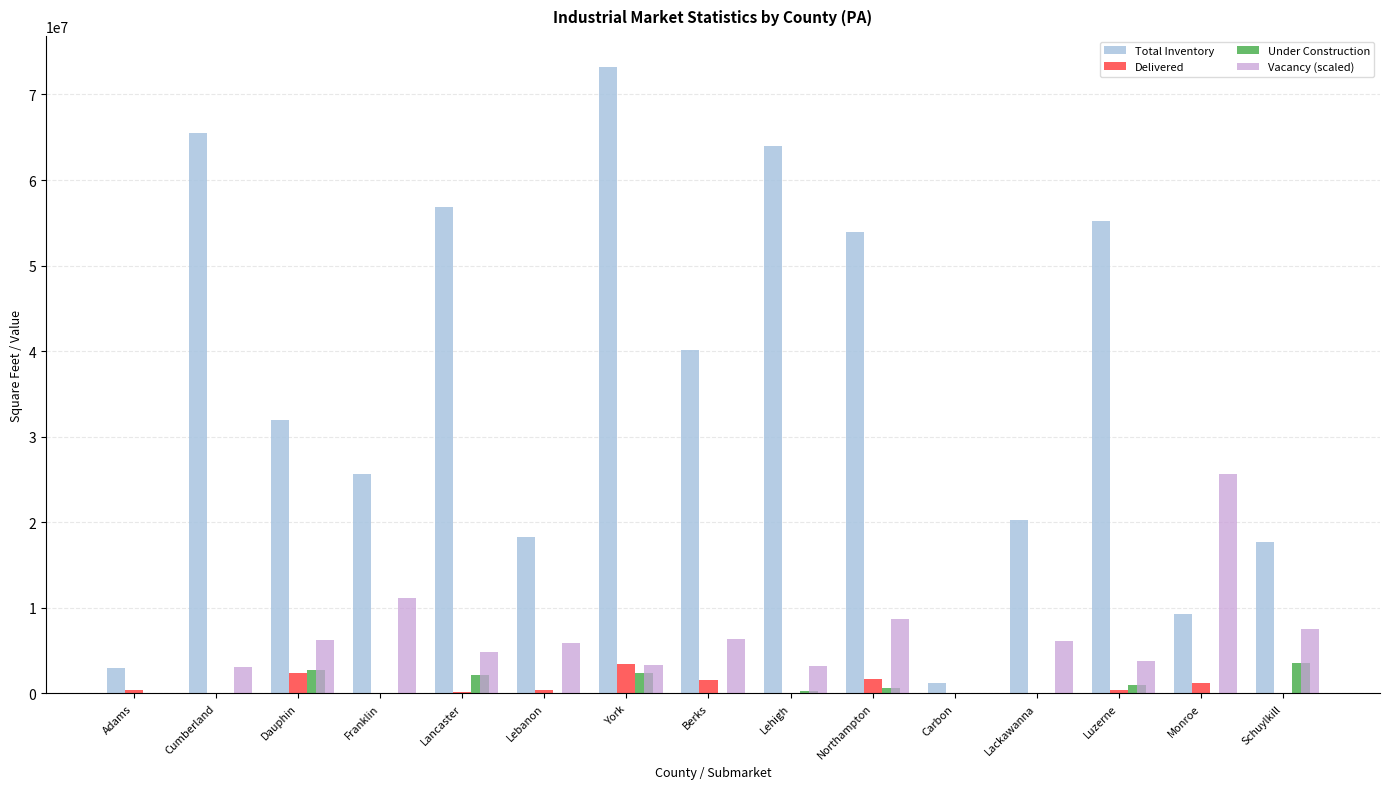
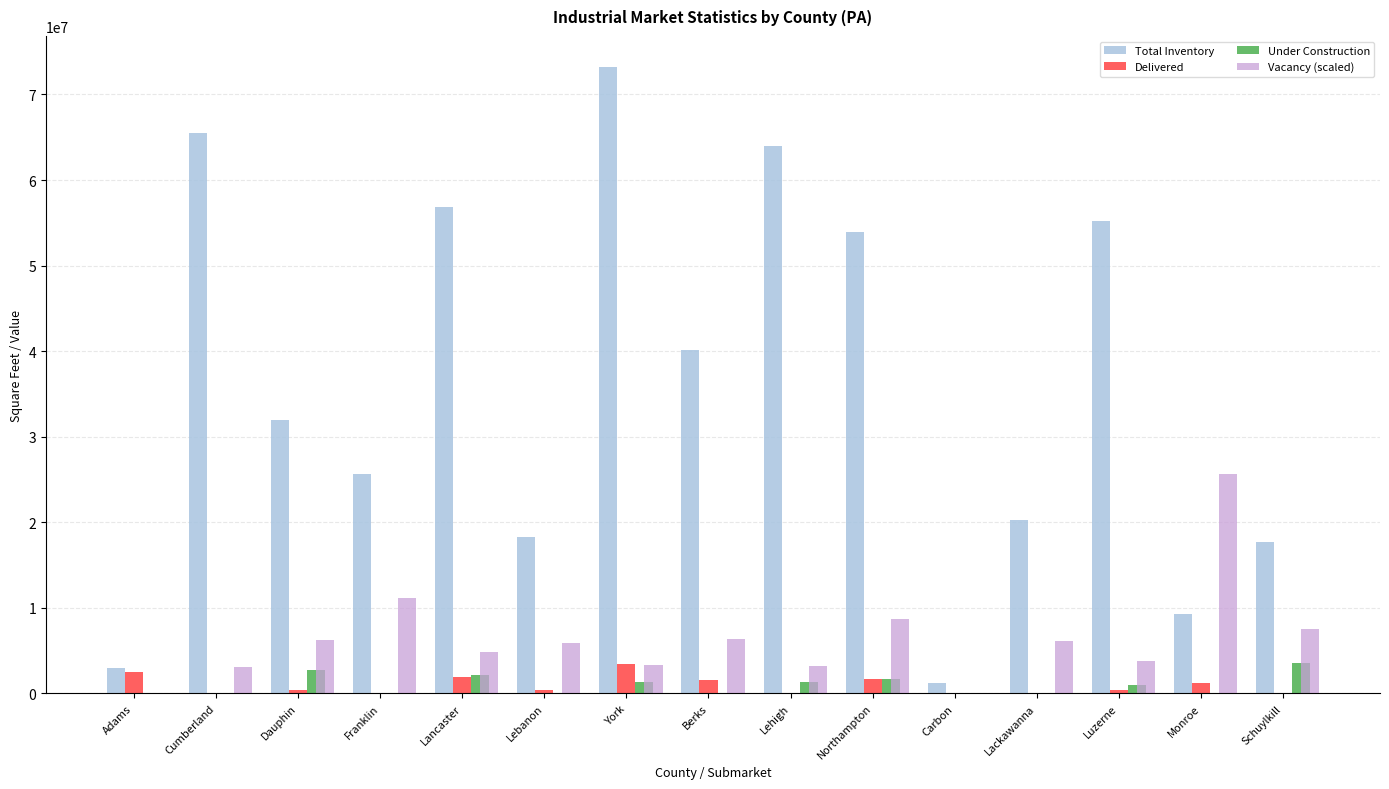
Delivered, Adams: 0 -> 2000000
Delivered, Dauphin: 2000000 -> 0
Delivered, Lancaster: 0 -> 2000000
Under Construction, York: 2000000 -> 1000000
Under Construction, Lehigh: 0 -> 1000000
Under Construction, Northampton: 1000000 -> 2000000
